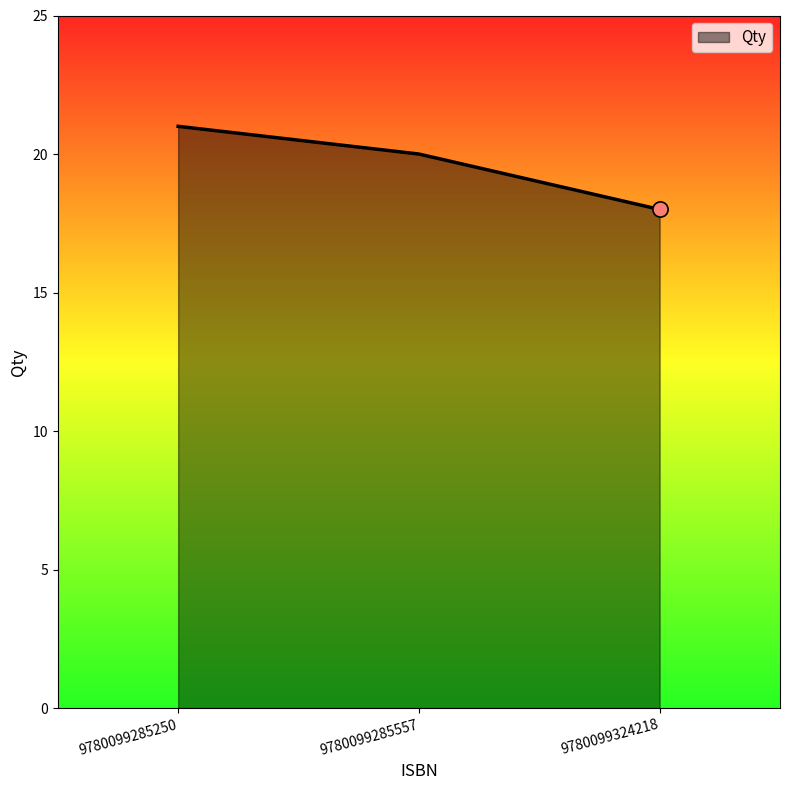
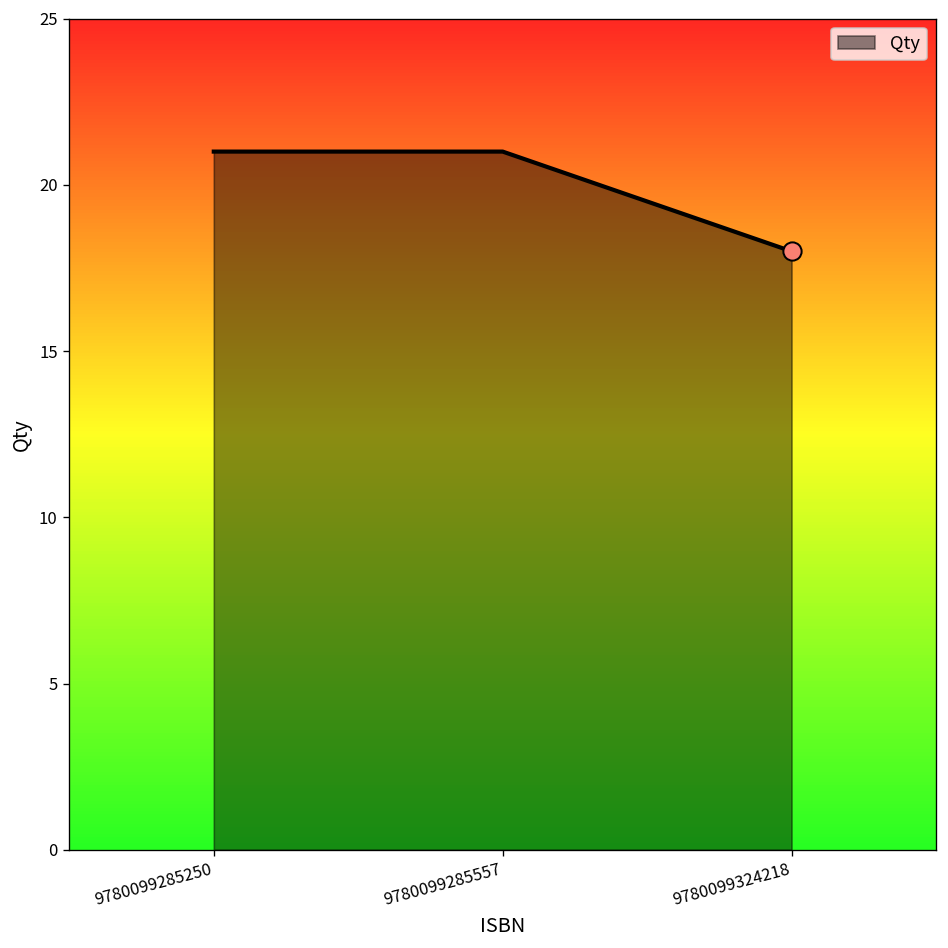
Qty, 9780099285557: 20 -> 21
